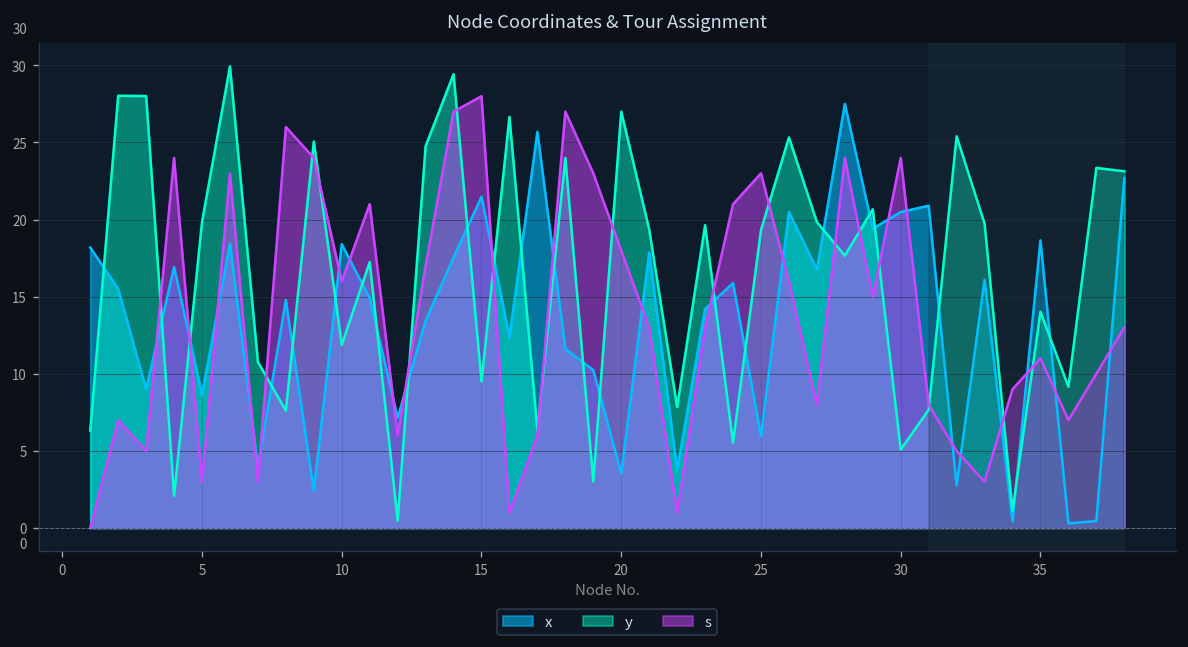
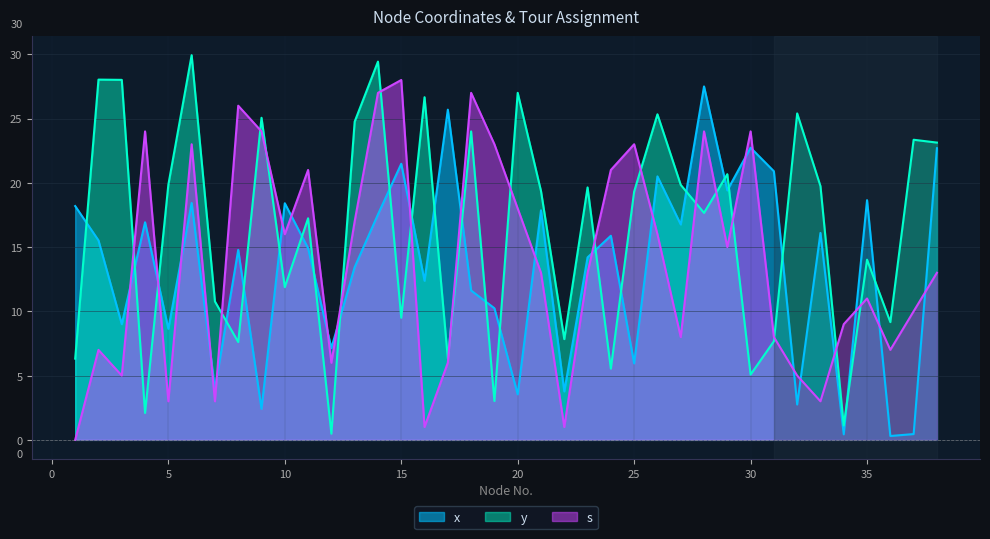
x, 30: 20.5 -> 22.7
